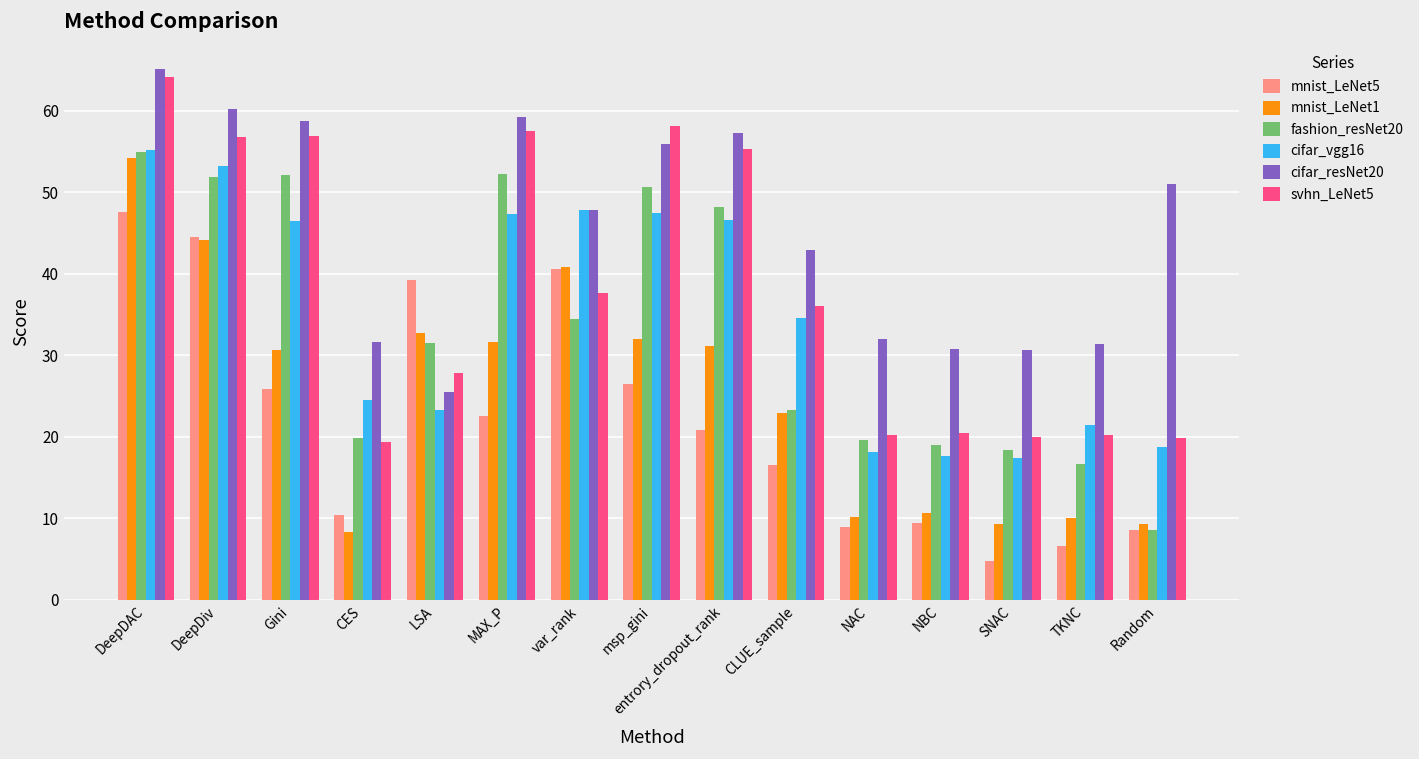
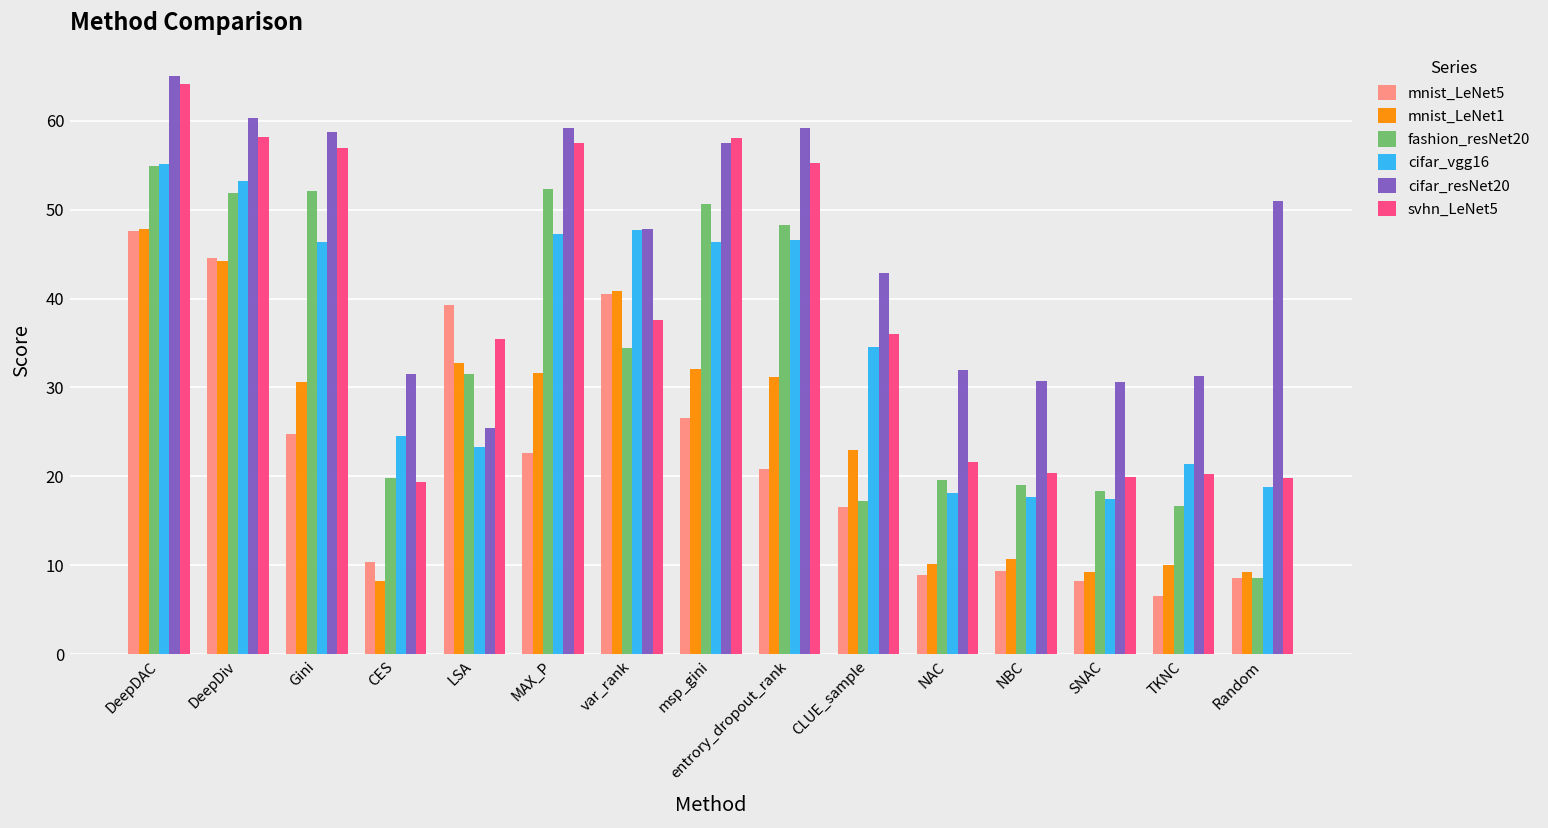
mnist_LeNet1, DeepDAC: 54 -> 48
svhn_LeNet5, DeepDiv: 57 -> 58
mnist_LeNet5, Gini: 26 -> 25
svhn_LeNet5, LSA: 28 -> 35
cifar_vgg16, msp_gini: 47 -> 46
cifar_resNet20, msp_gini: 56 -> 58
cifar_resNet20, entrory_dropout_rank: 57 -> 59
fashion_resNet20, CLUE_sample: 23 -> 17
svhn_LeNet5, NAC: 20 -> 22
mnist_LeNet5, SNAC: 5 -> 8
